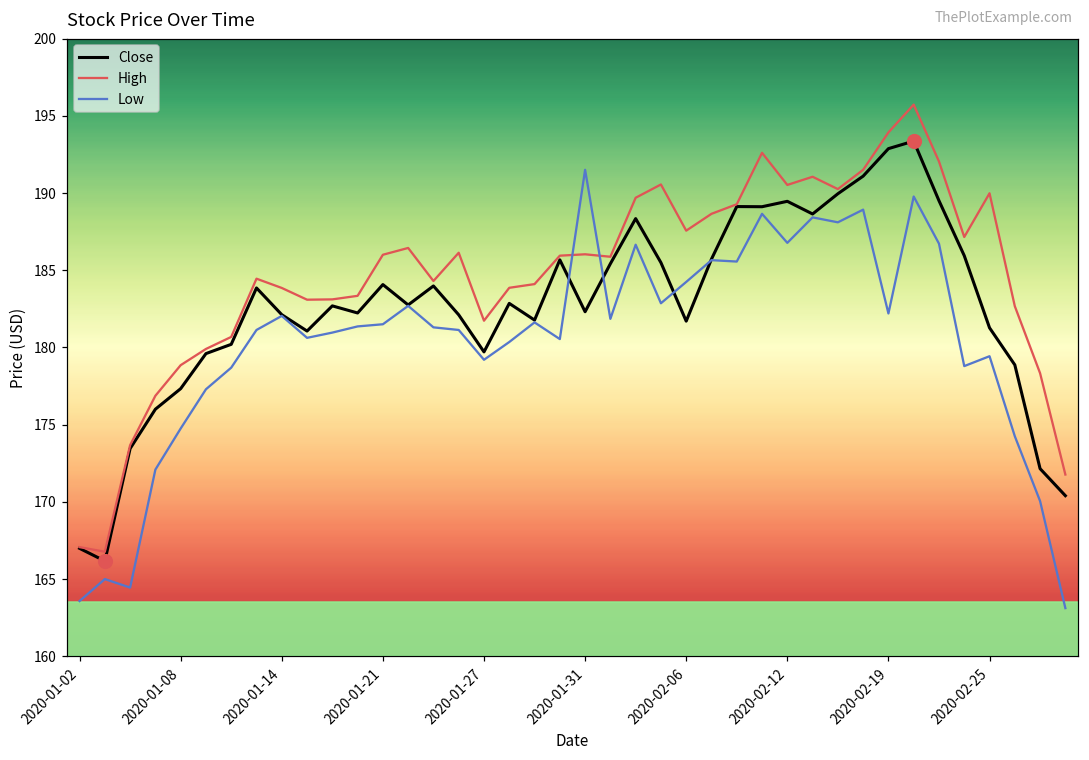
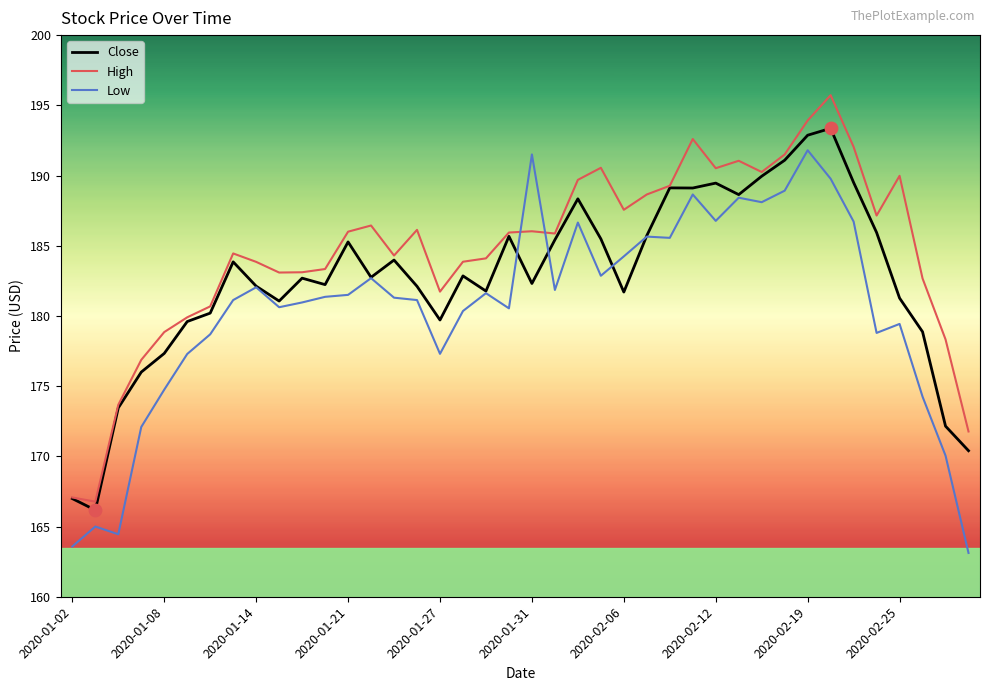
Close, 2020-01-21: 184.1 -> 185.3
Low, 2020-01-27: 179.2 -> 177.3
Low, 2020-02-19: 182.2 -> 191.8
